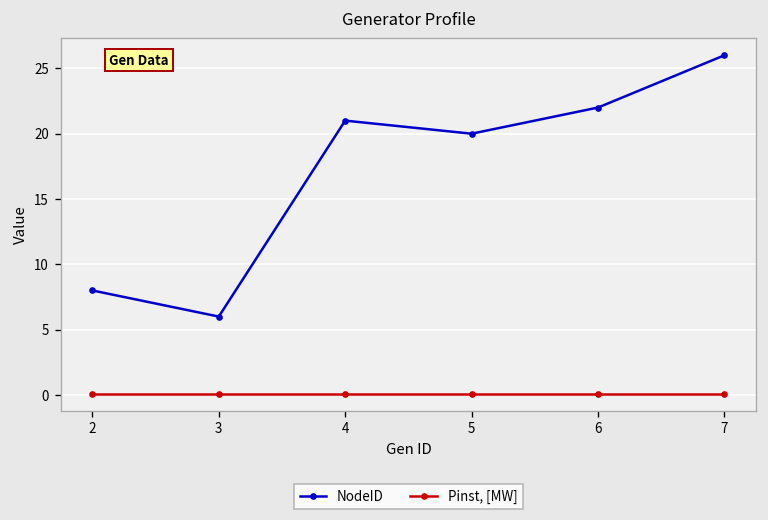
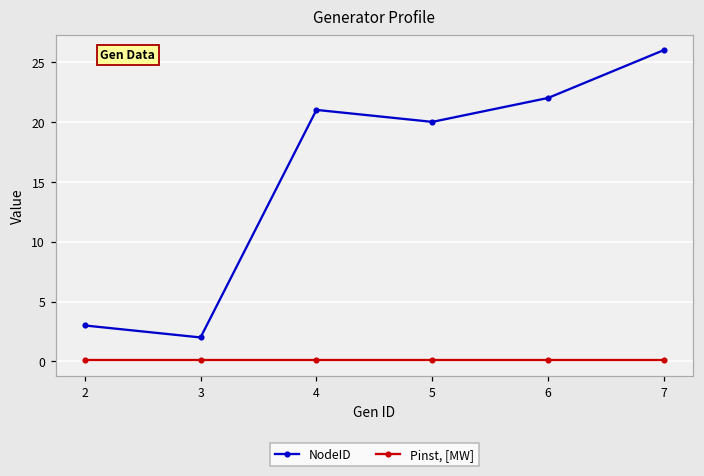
NodeID, 2: 8 -> 3
NodeID, 3: 6 -> 2
